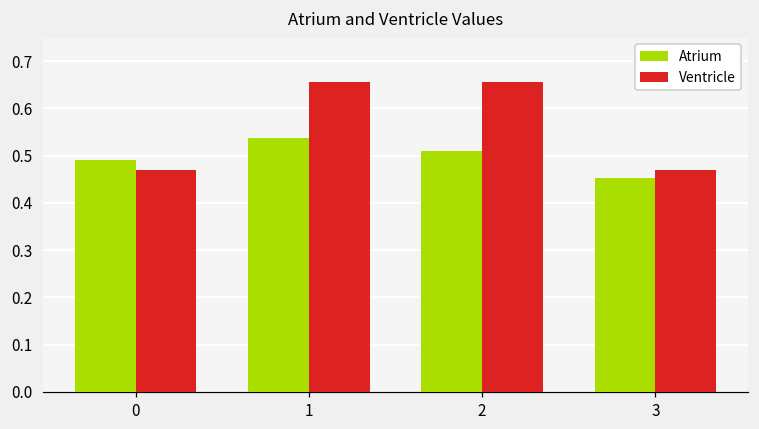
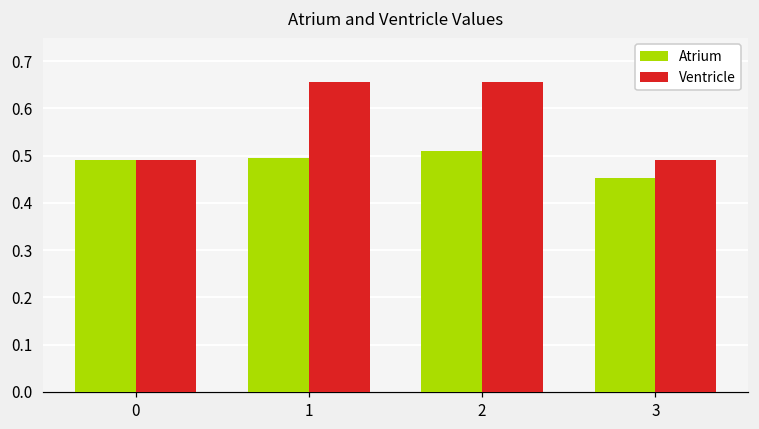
Ventricle, 0: 0.47 -> 0.49
Atrium, 1: 0.54 -> 0.50
Ventricle, 3: 0.47 -> 0.49
